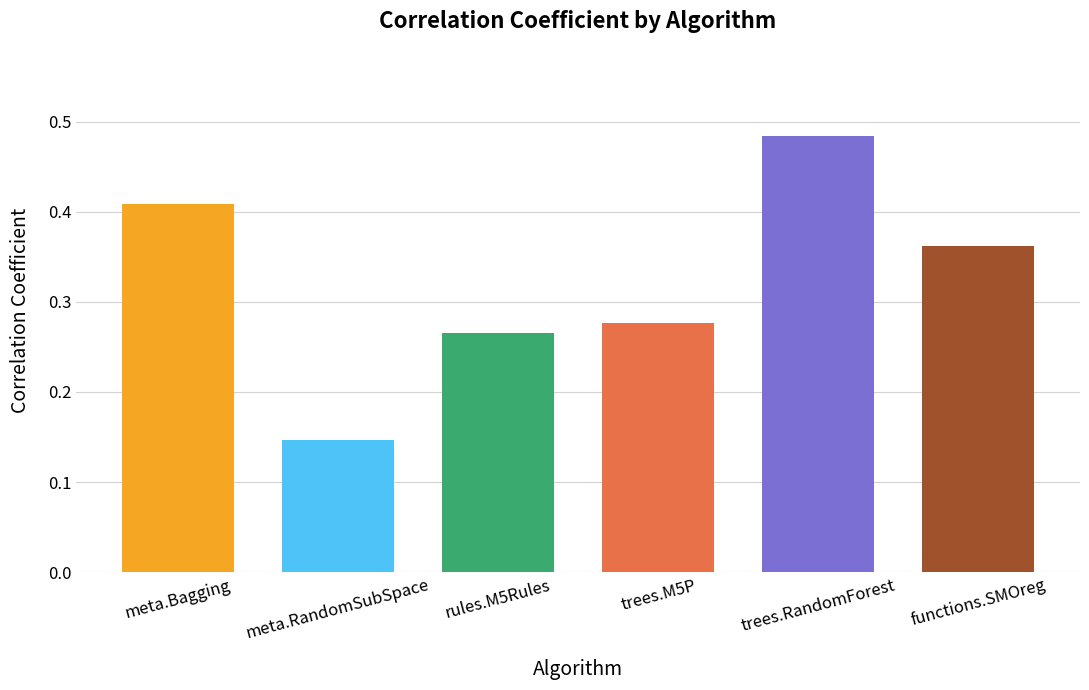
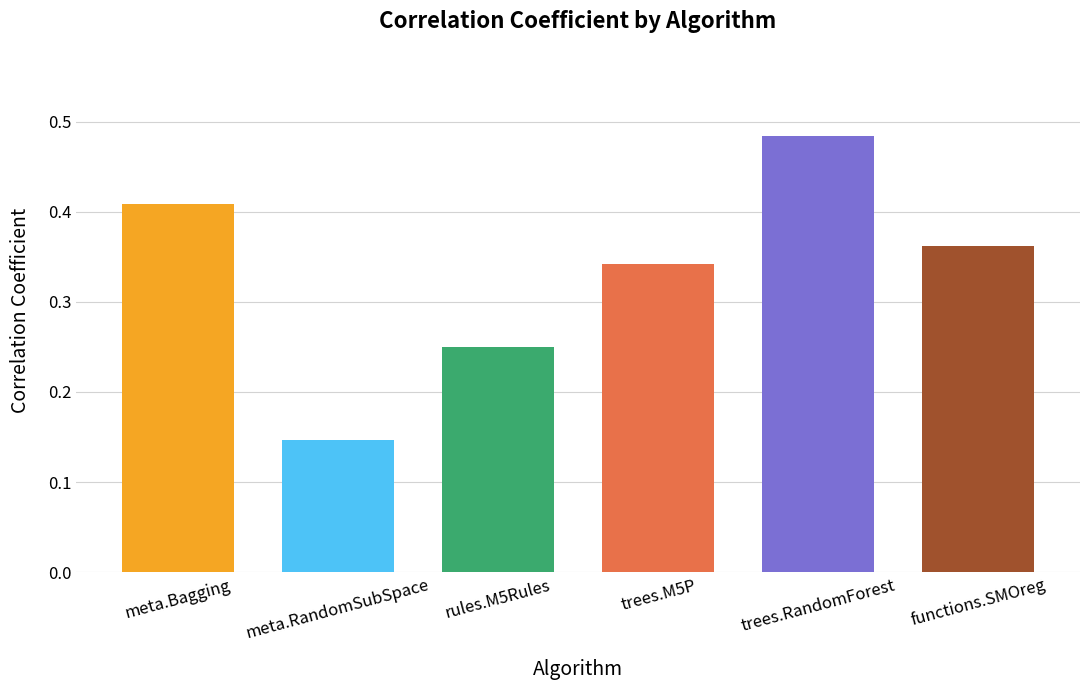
rules.M5Rules: 0.27 -> 0.25
trees.M5P: 0.28 -> 0.34
